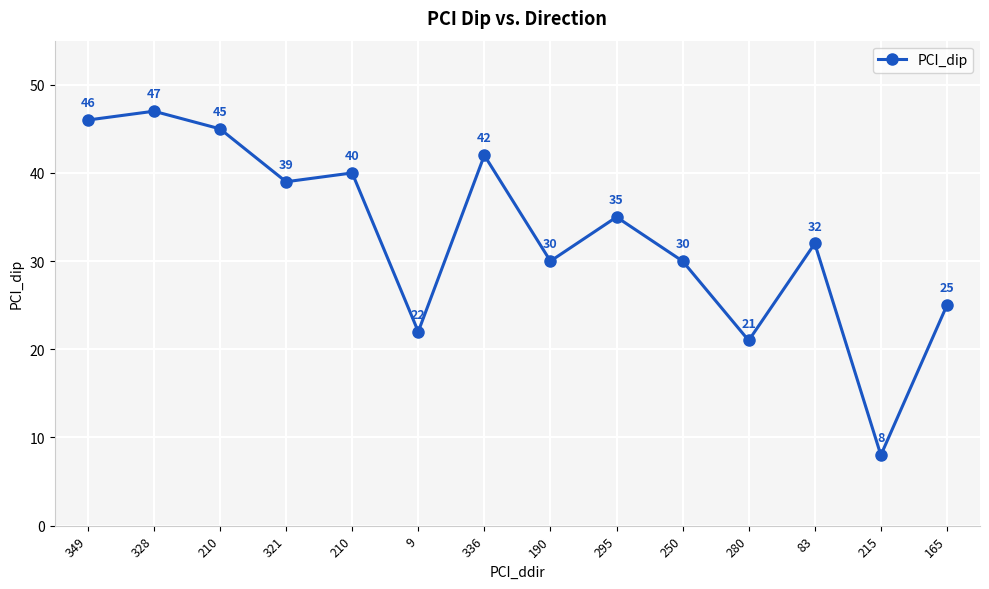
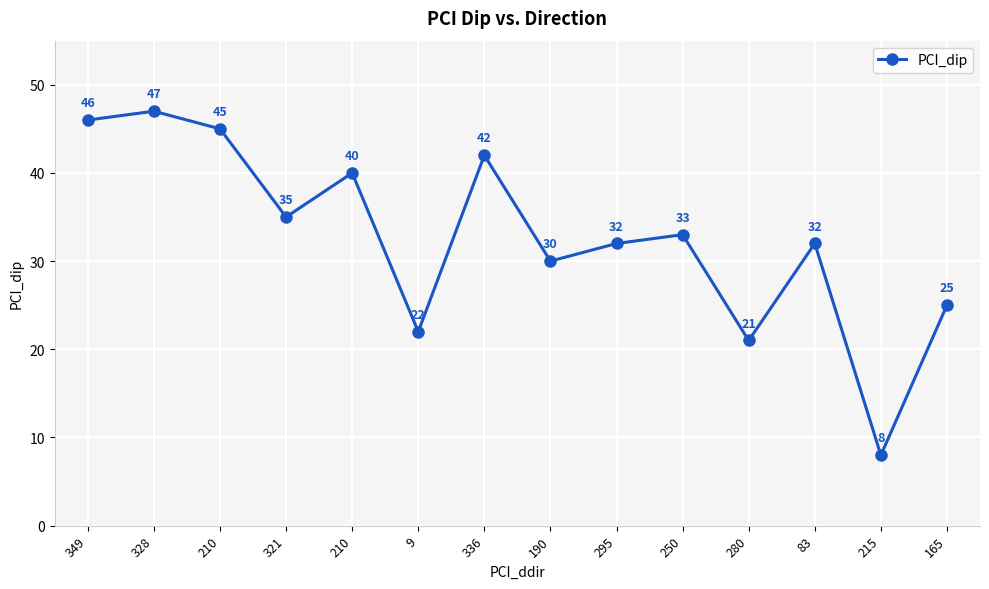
321: 39 -> 35
295: 35 -> 32
250: 30 -> 33
